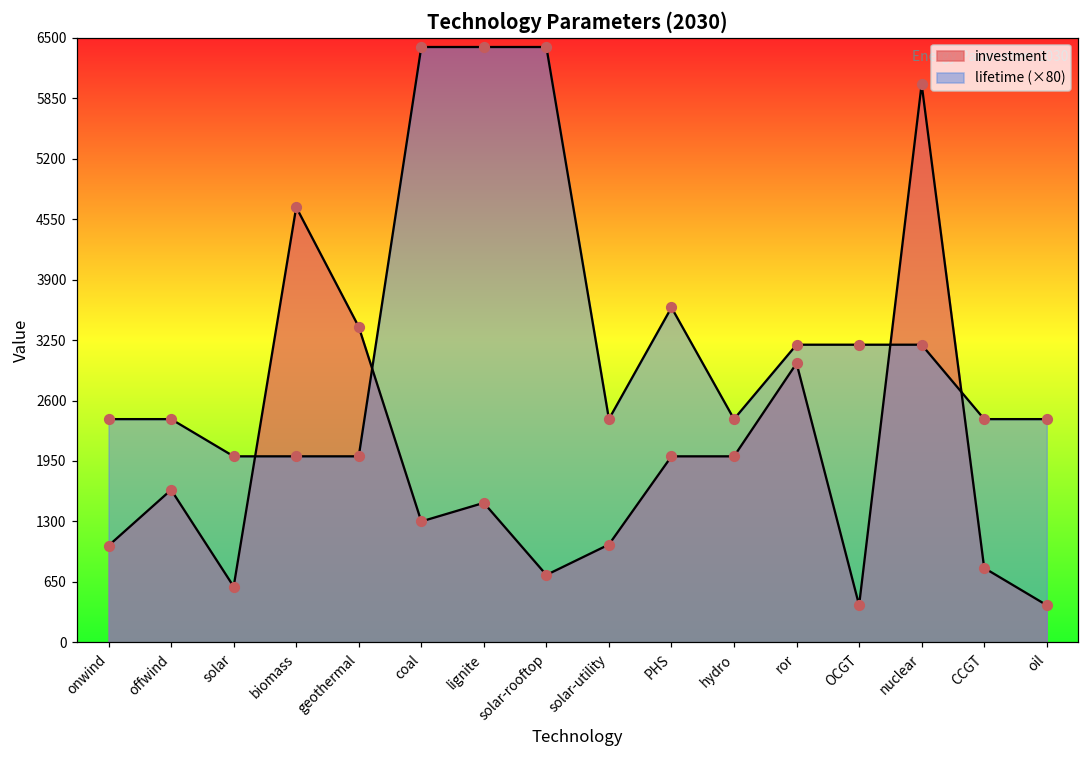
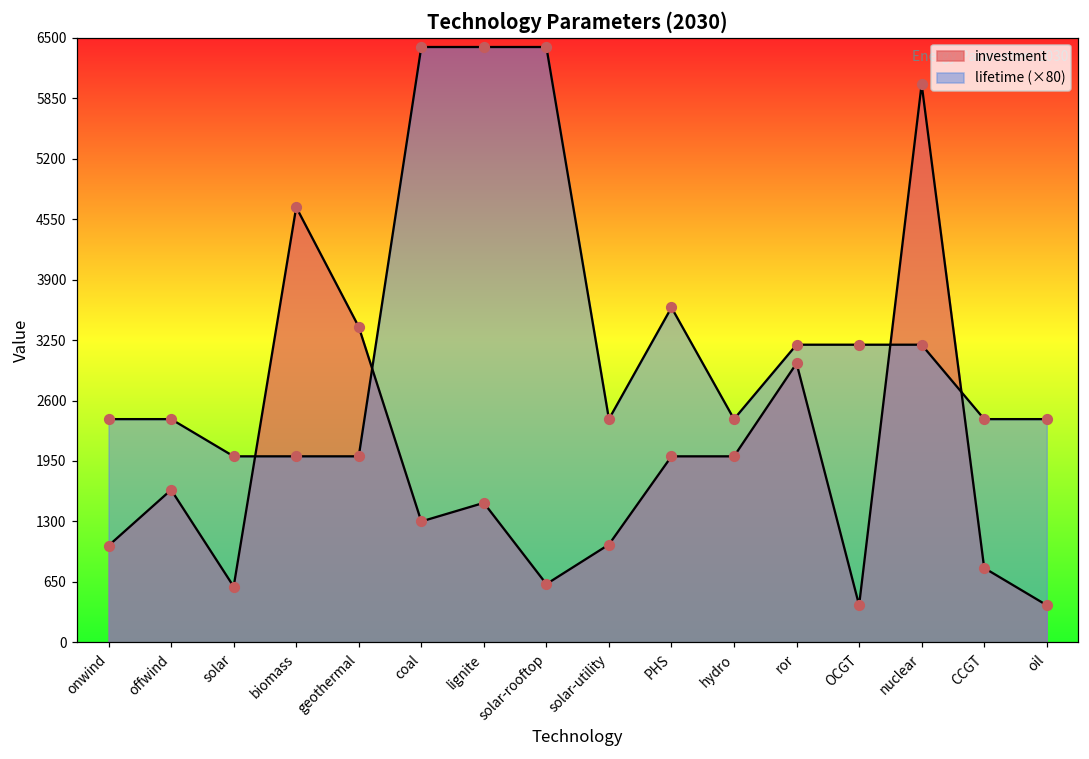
investment, solar-rooftop: 700 -> 600
